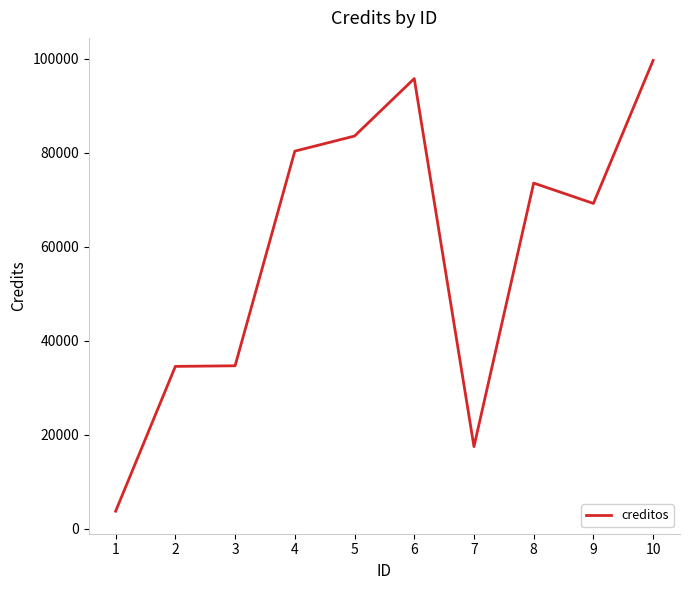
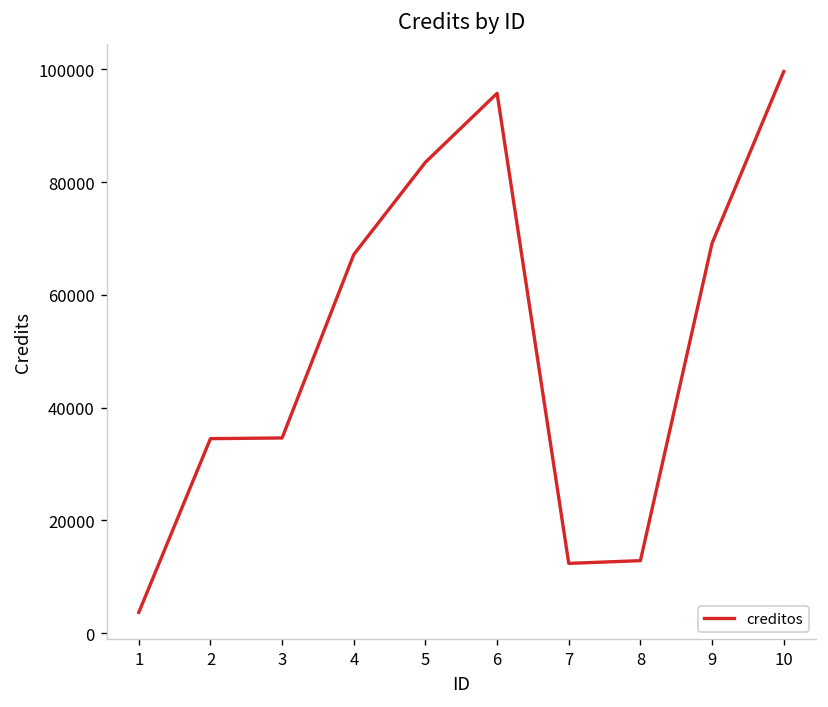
4: 80000 -> 67000
7: 17000 -> 12000
8: 74000 -> 13000
